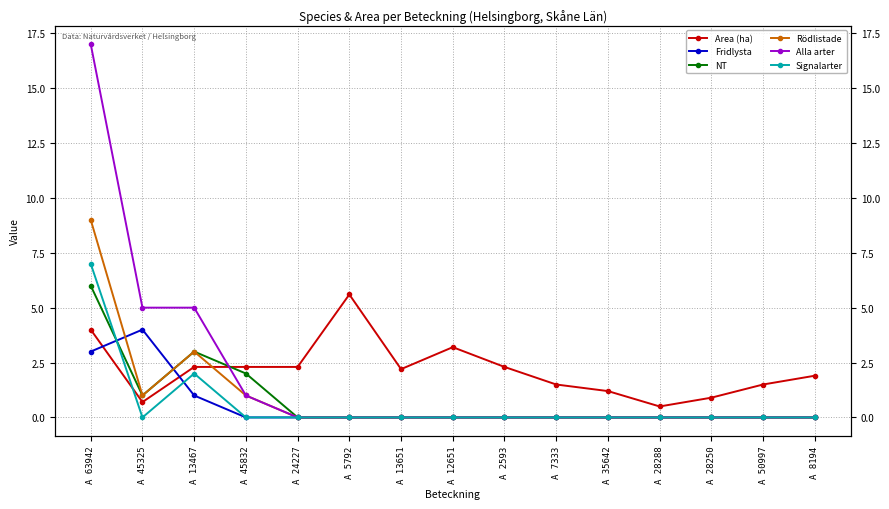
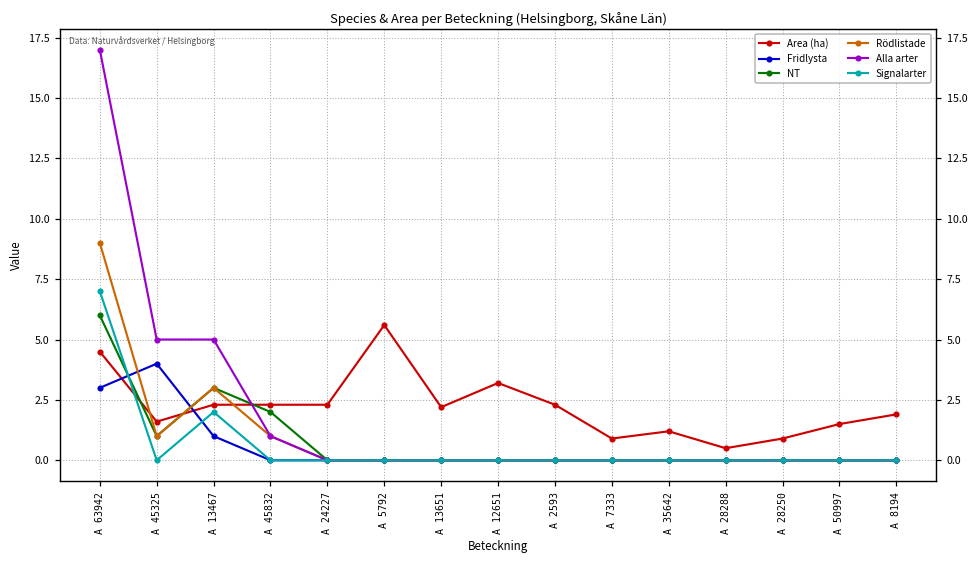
Area (ha), A 63942: 4.0 -> 4.5
Area (ha), A 45325: 0.7 -> 1.6
Area (ha), A 7333: 1.5 -> 0.9
